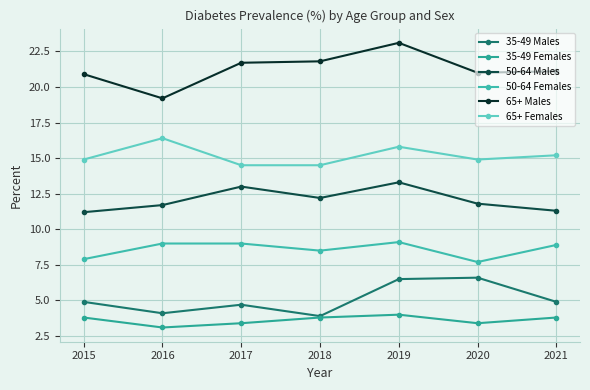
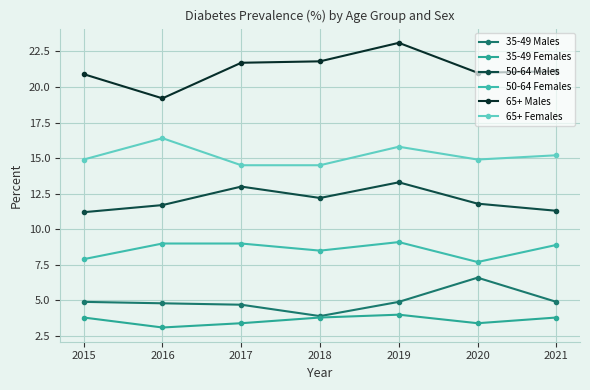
35-49 Males, 2016: 4.1 -> 4.8
35-49 Males, 2019: 6.5 -> 4.9
